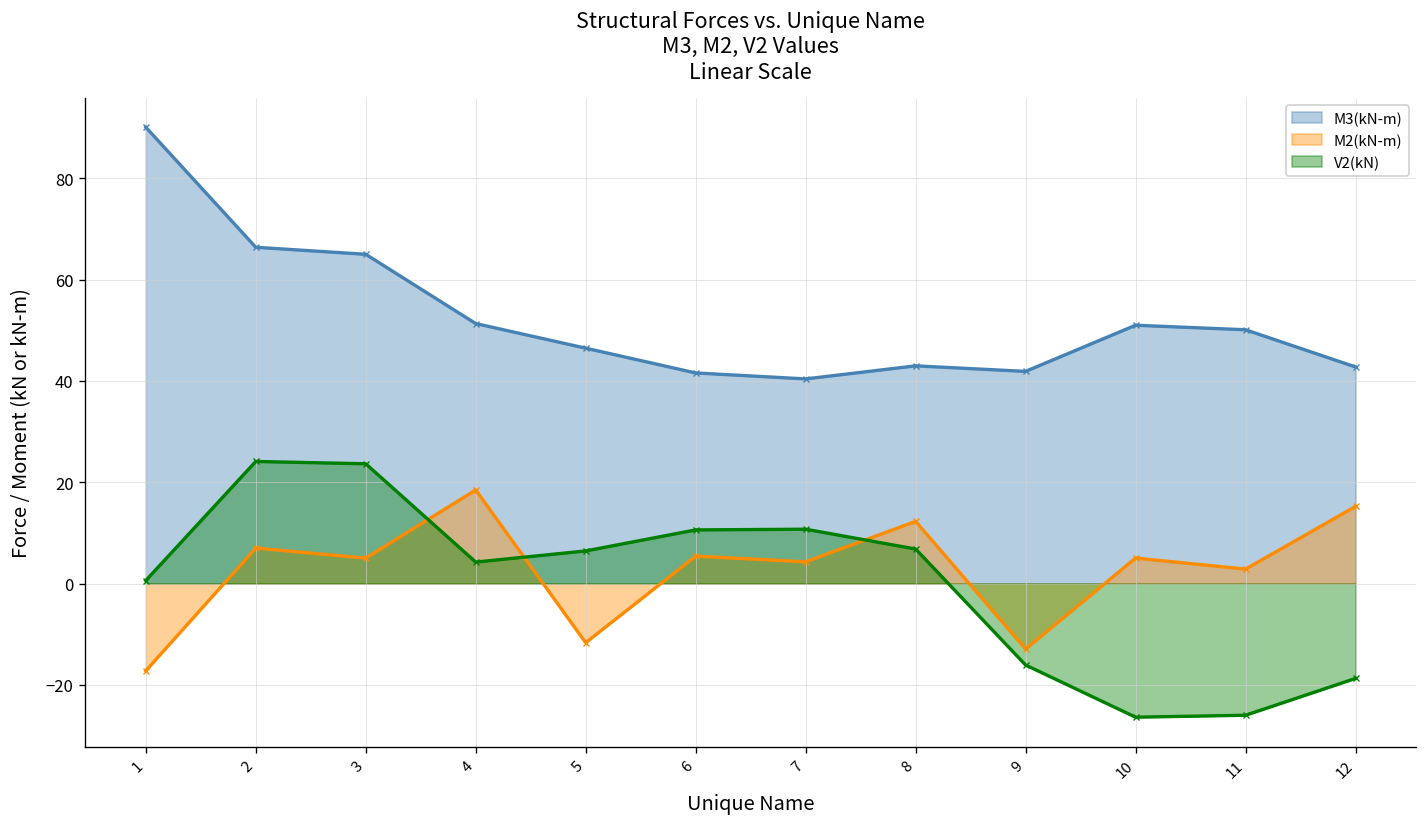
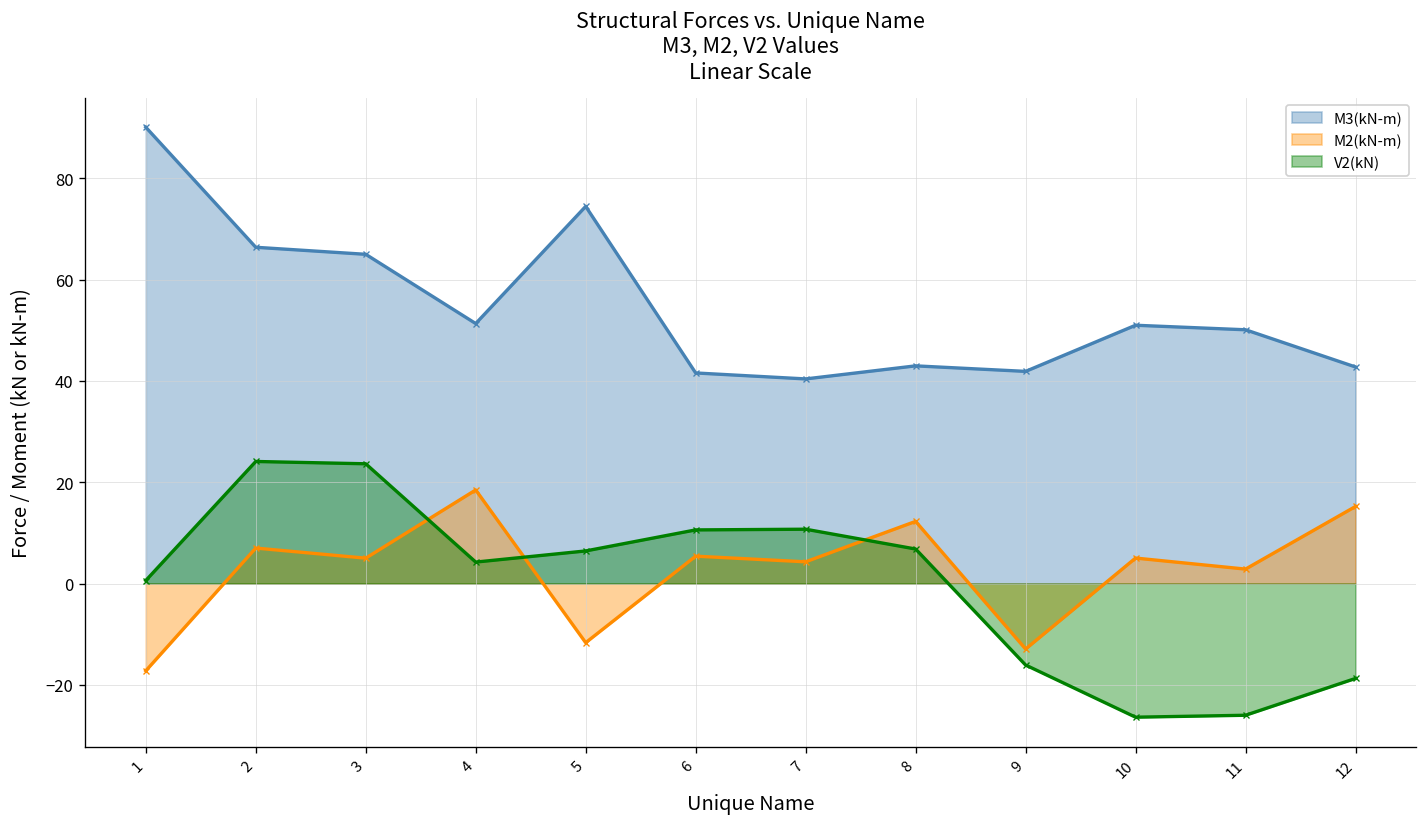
M3(kN-m), 5: 46 -> 74
